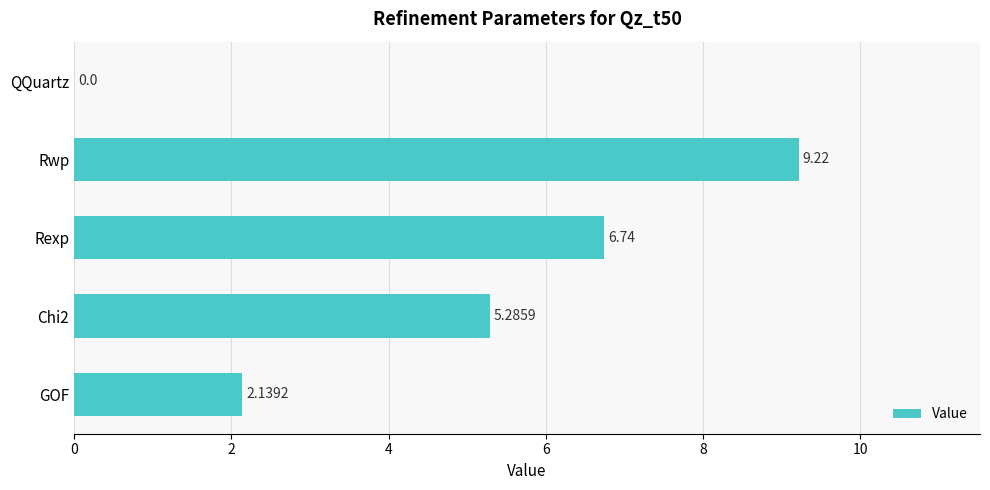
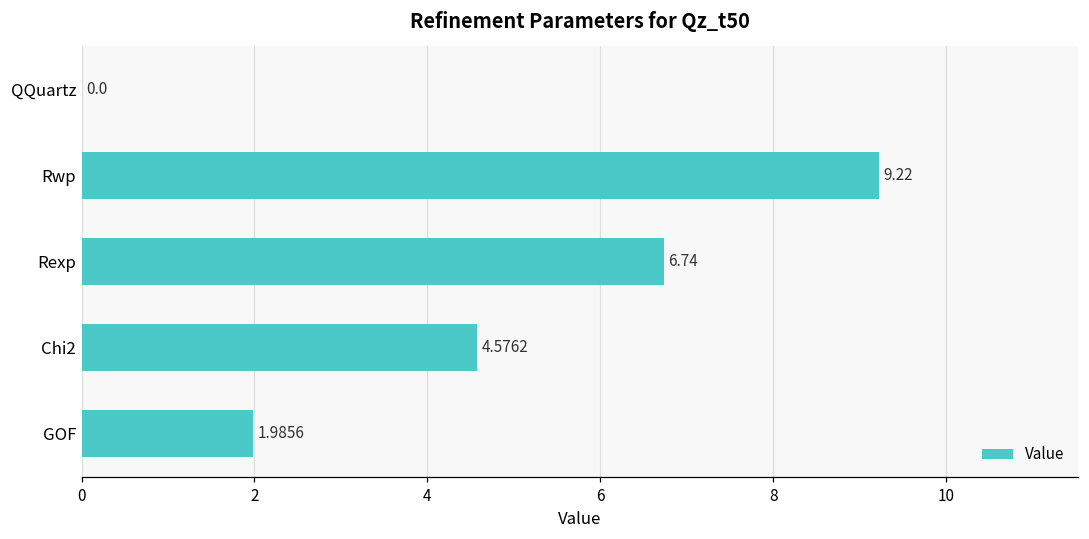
Chi2: 5.2859 -> 4.5762
GOF: 2.1392 -> 1.9856
